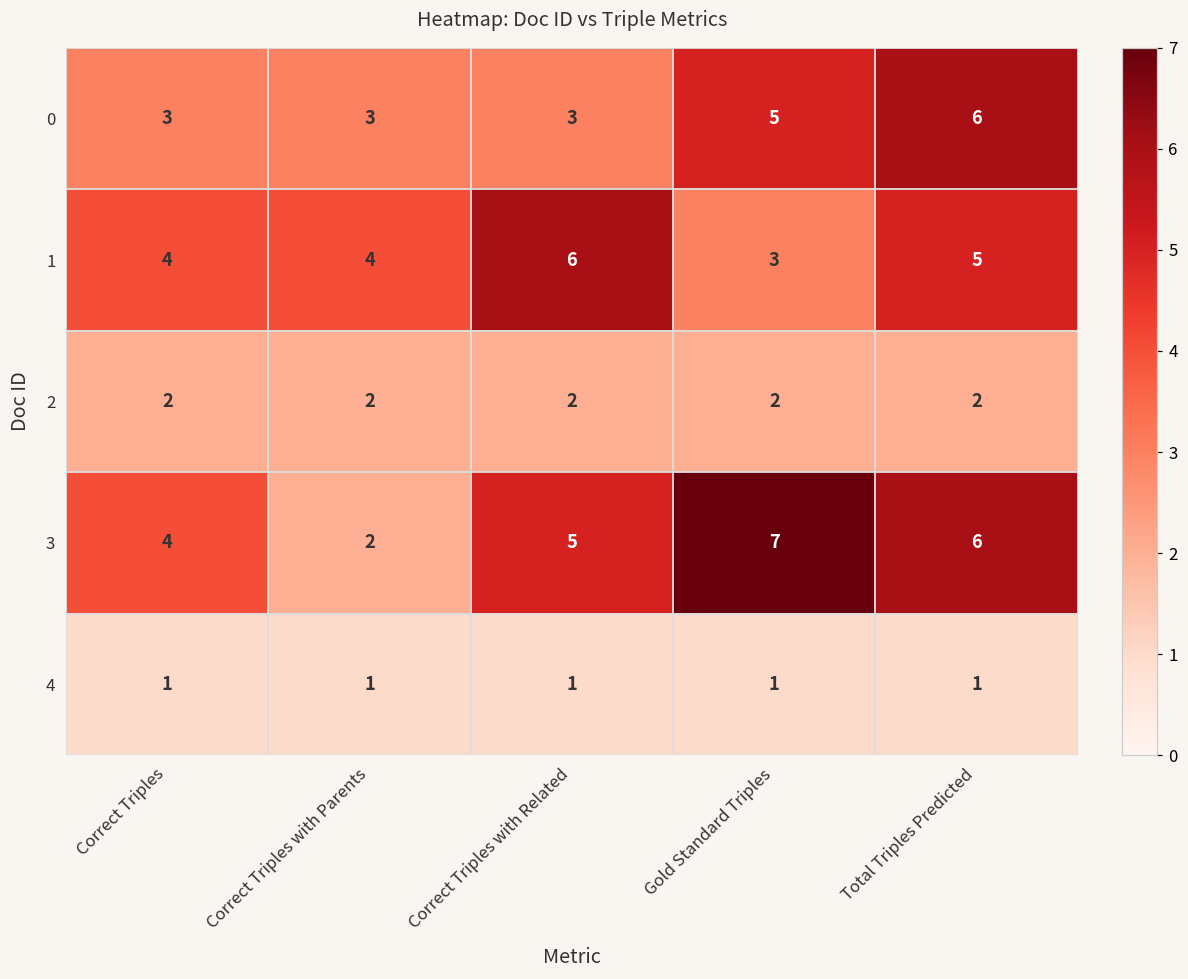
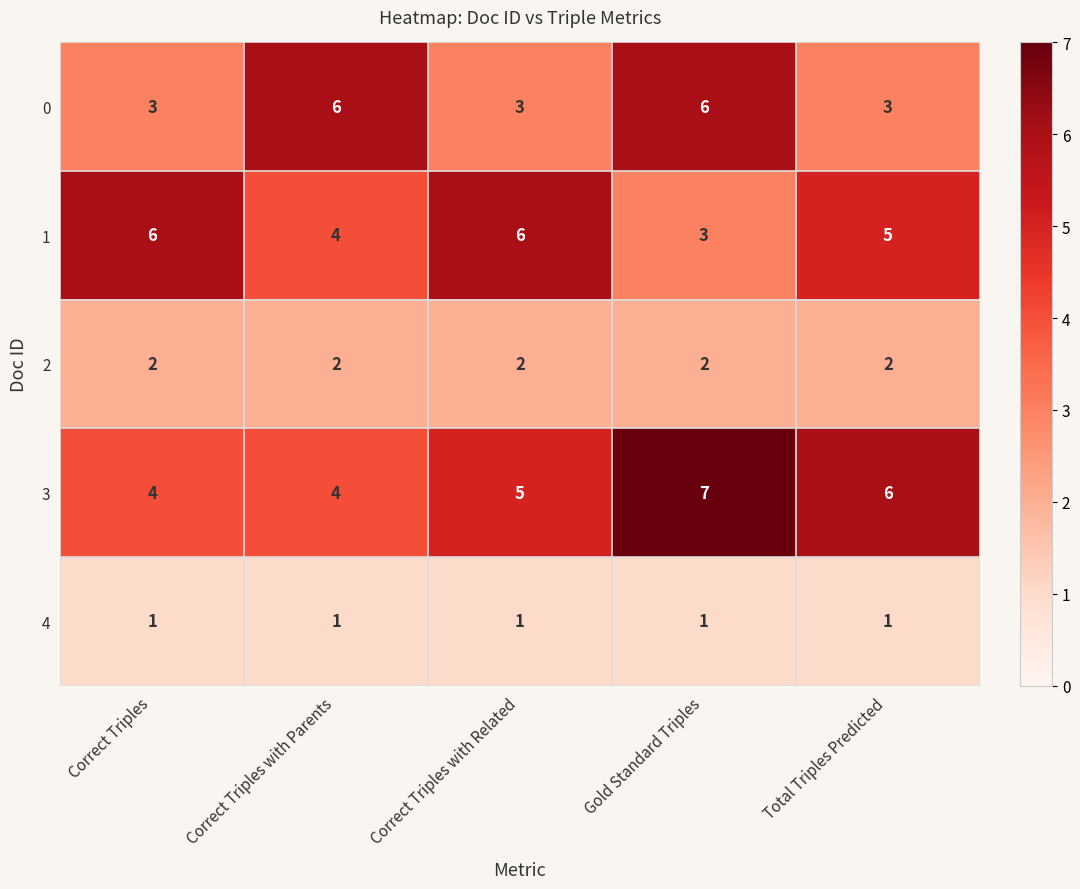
0, Correct Triples with Parents: 3 -> 6
0, Gold Standard Triples: 5 -> 6
0, Total Triples Predicted: 6 -> 3
1, Correct Triples: 4 -> 6
3, Correct Triples with Parents: 2 -> 4
